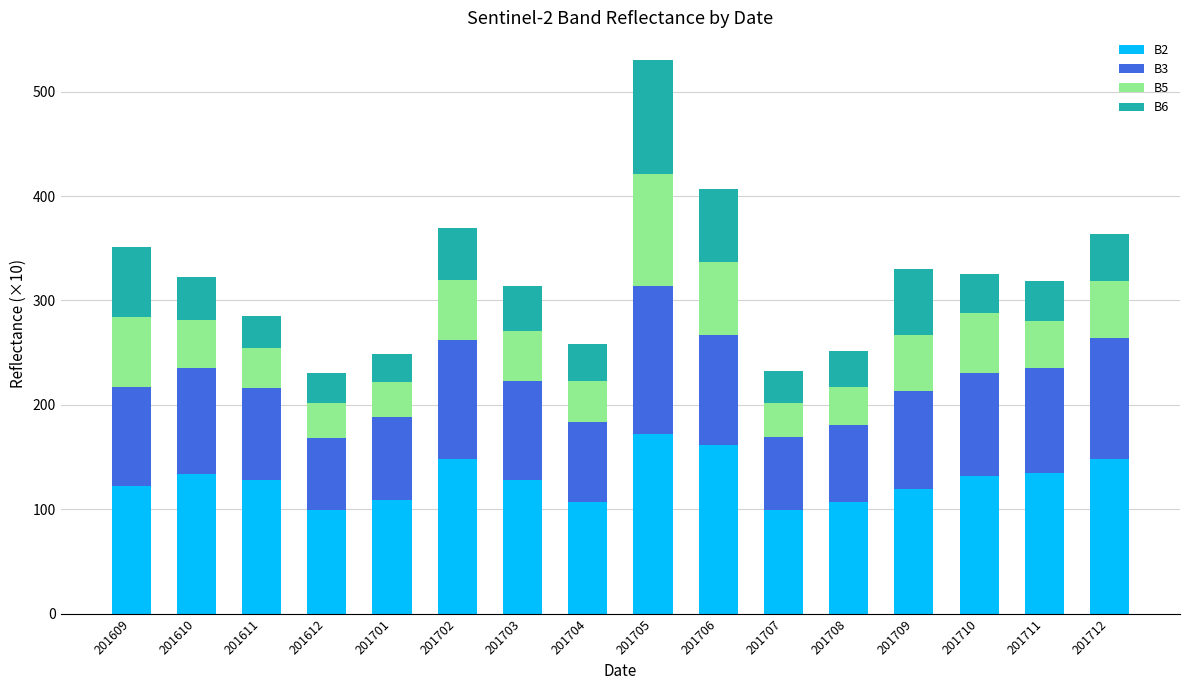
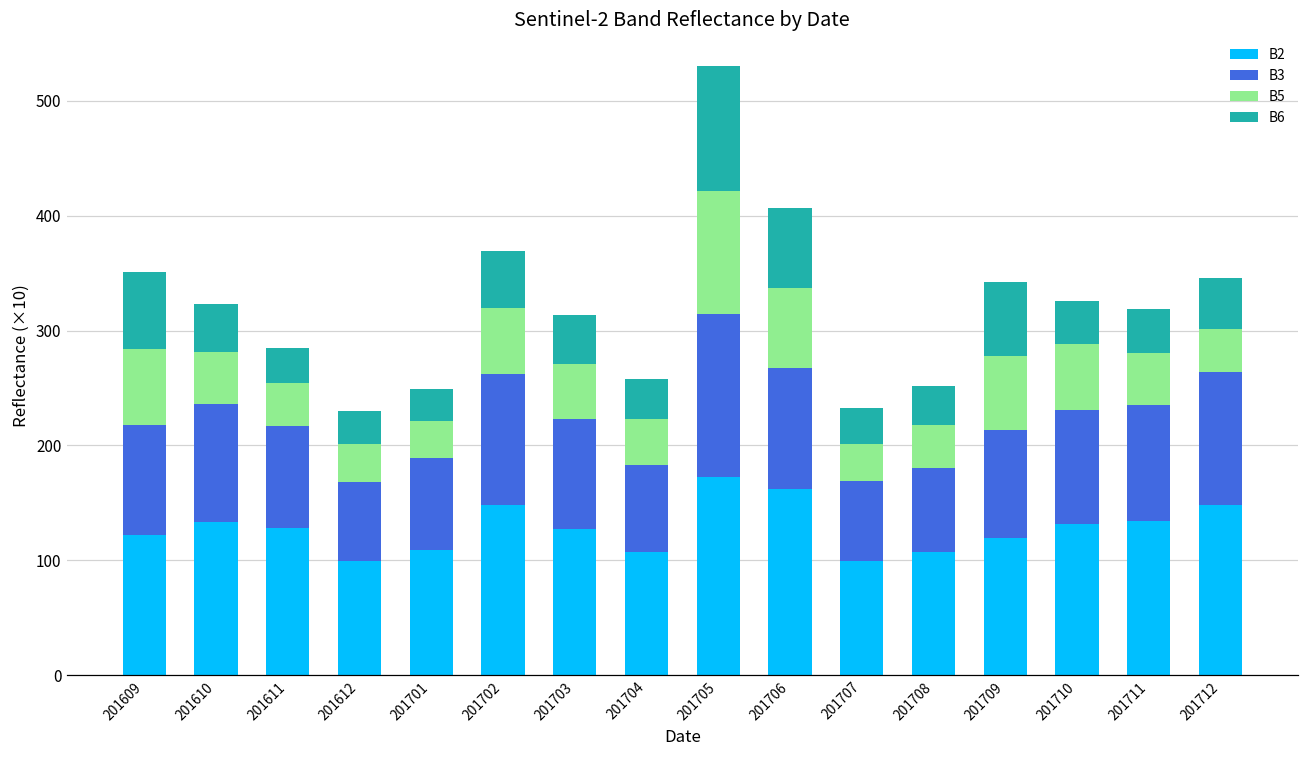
B5, 201709: 53 -> 64
B5, 201712: 55 -> 37
